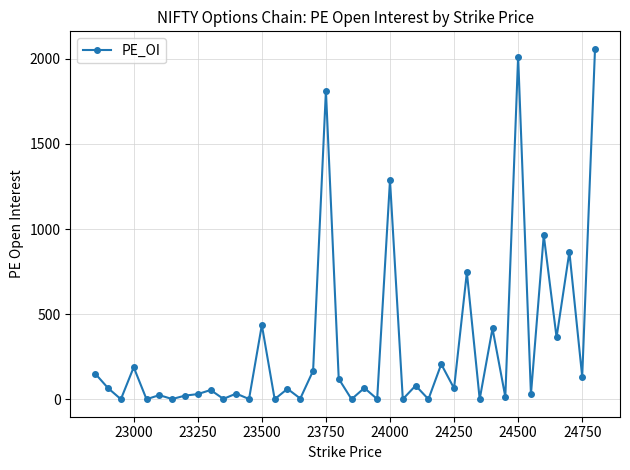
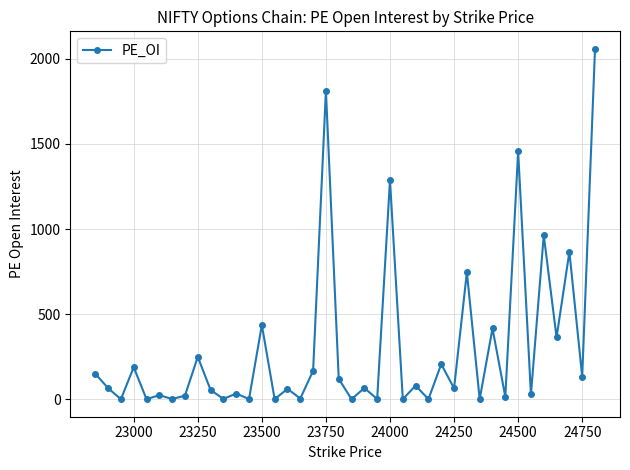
23250: 30 -> 250
24500: 2010 -> 1460
